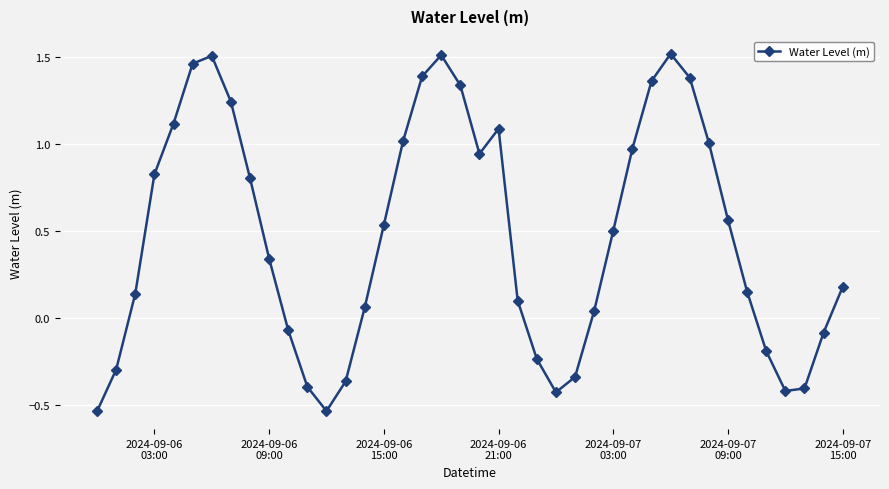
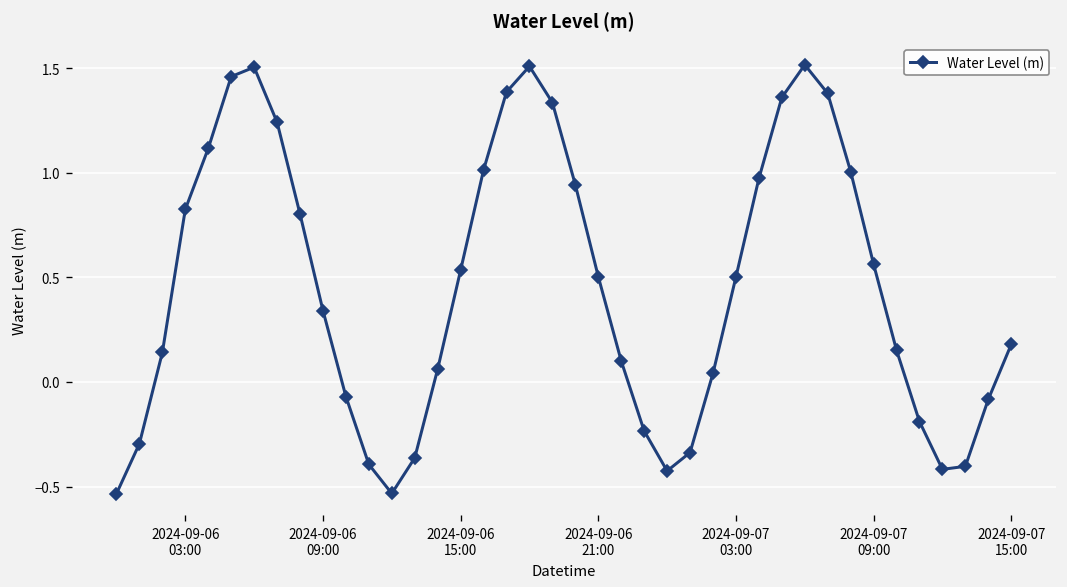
2024-09-06 21:00: 1.09 -> 0.50
